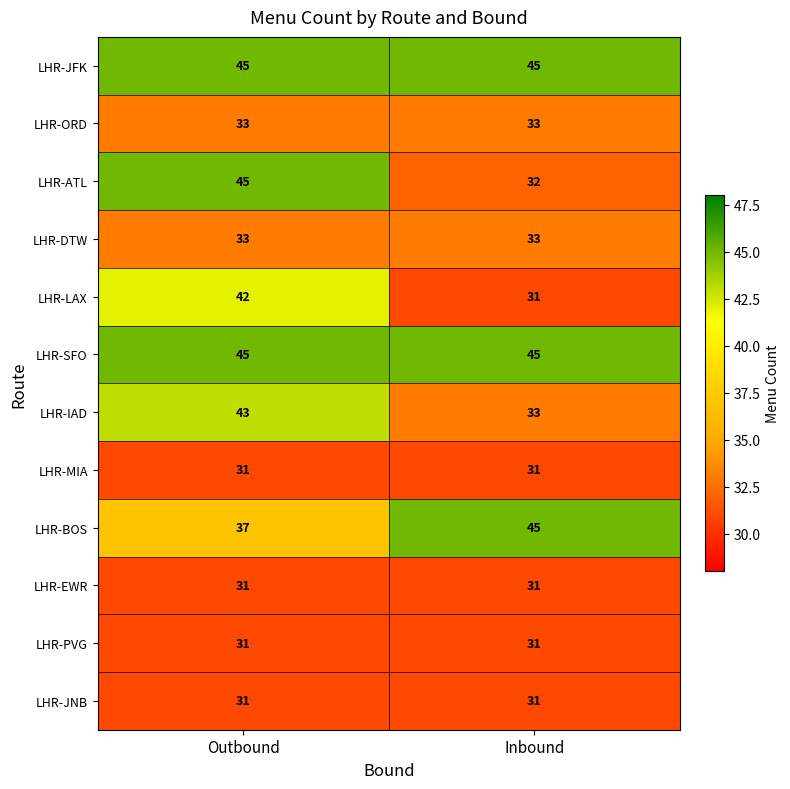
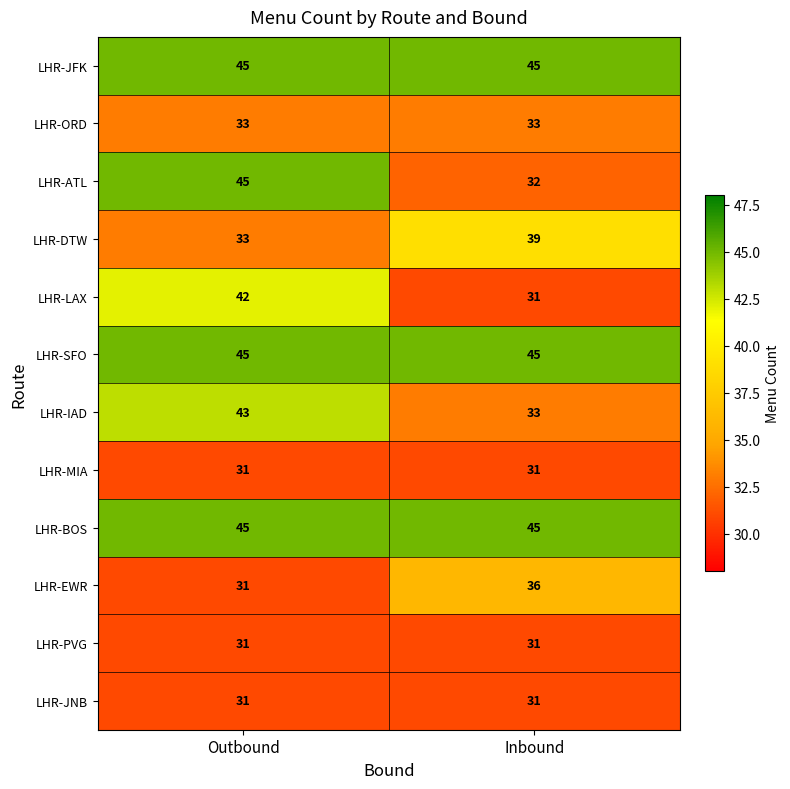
LHR-DTW, Inbound: 33 -> 39
LHR-BOS, Outbound: 37 -> 45
LHR-EWR, Inbound: 31 -> 36
